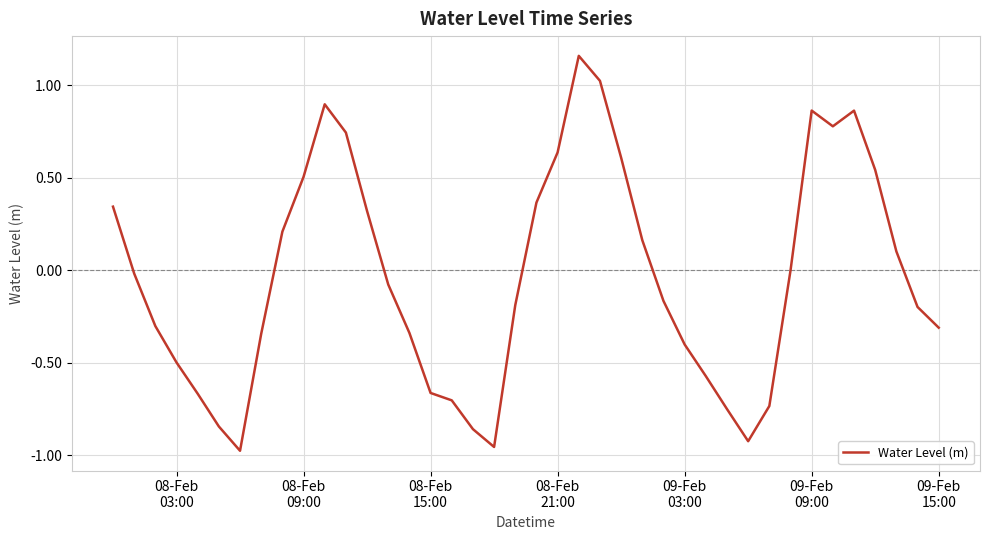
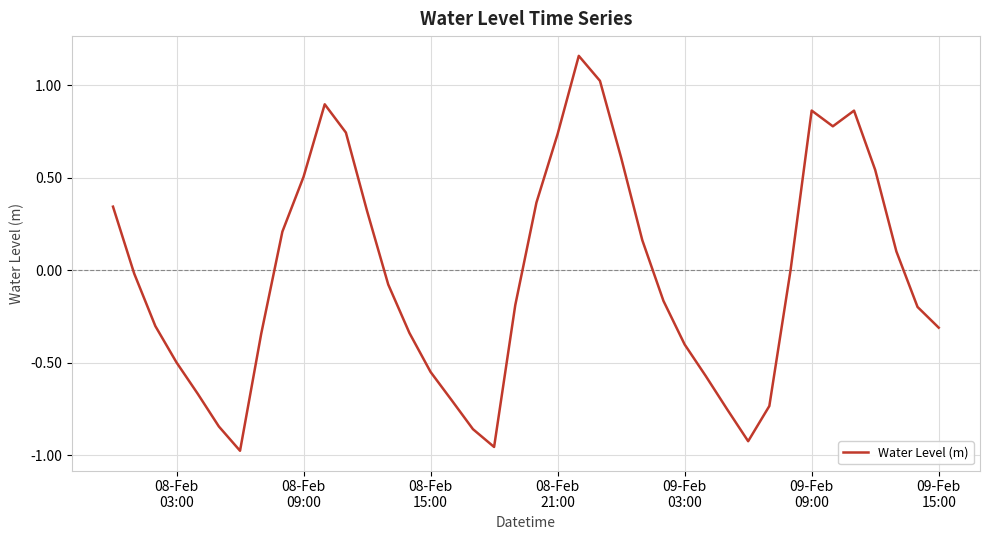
08-Feb 15:00: -0.66 -> -0.55
08-Feb 21:00: 0.64 -> 0.74
